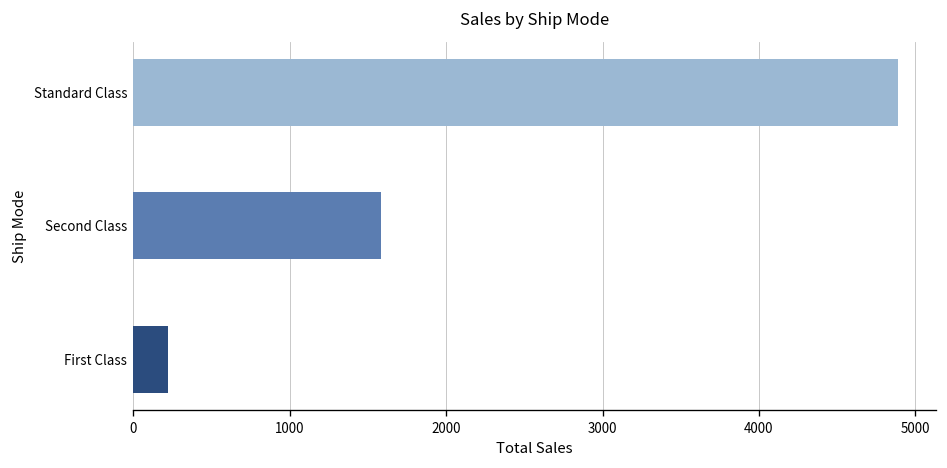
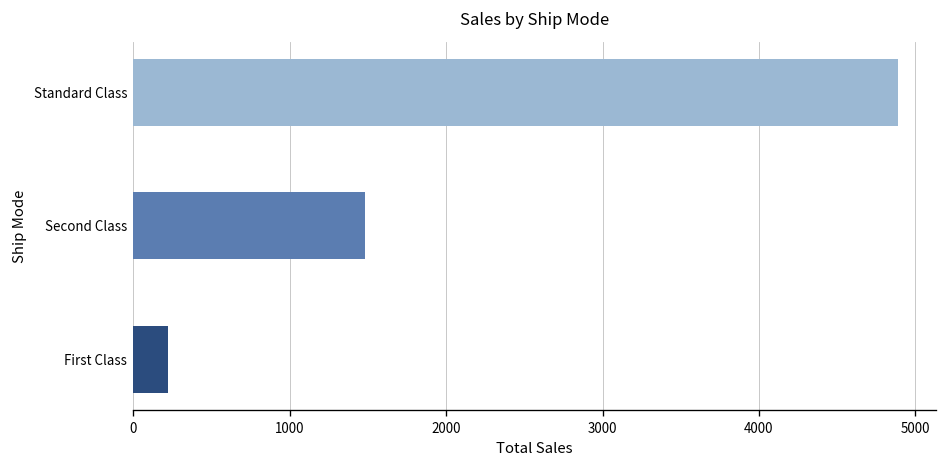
Second Class: 1590 -> 1480
